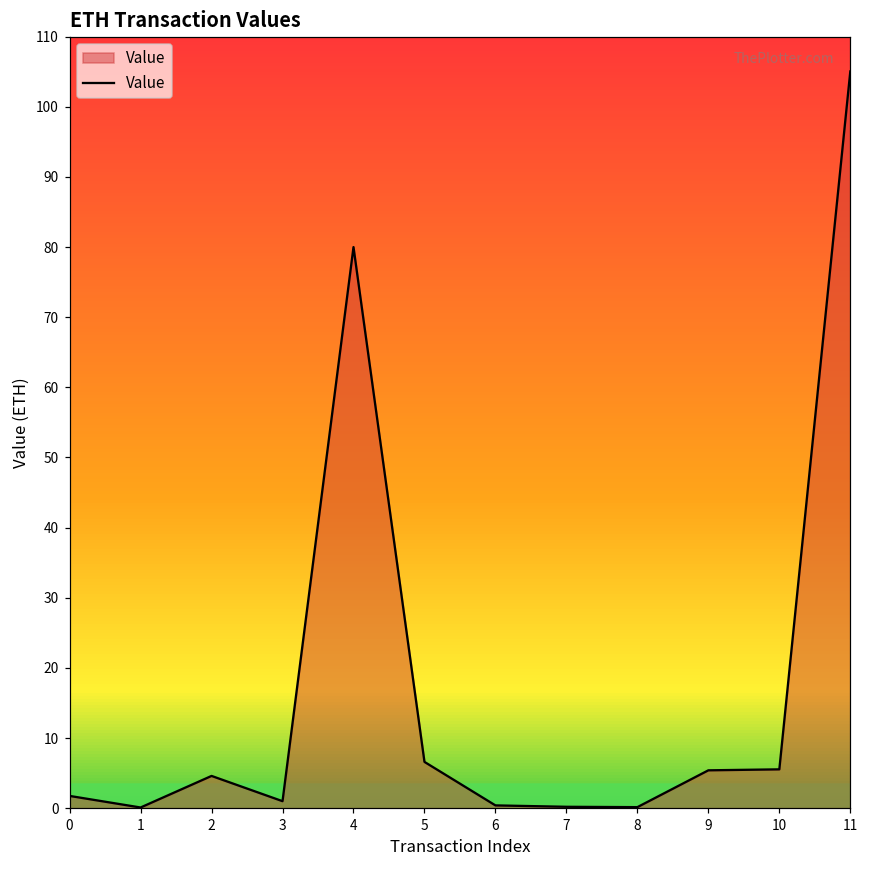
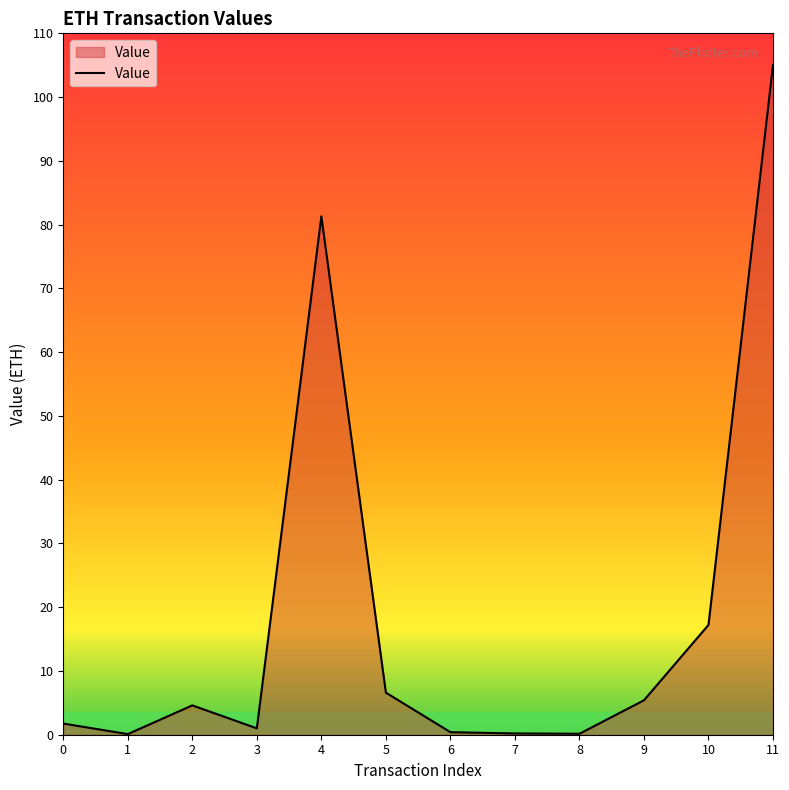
4: 80 -> 81
10: 6 -> 17
